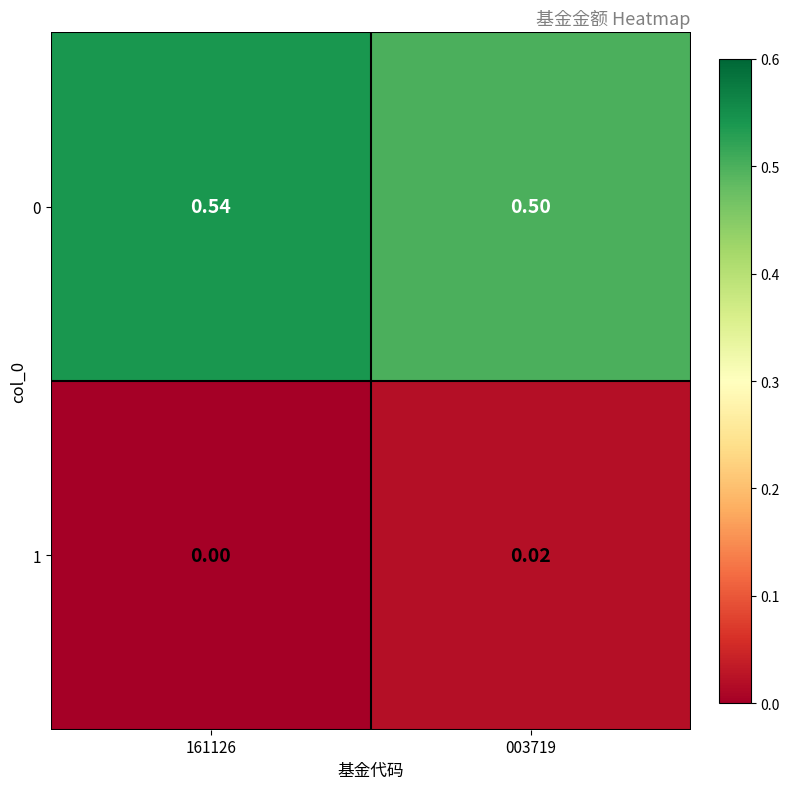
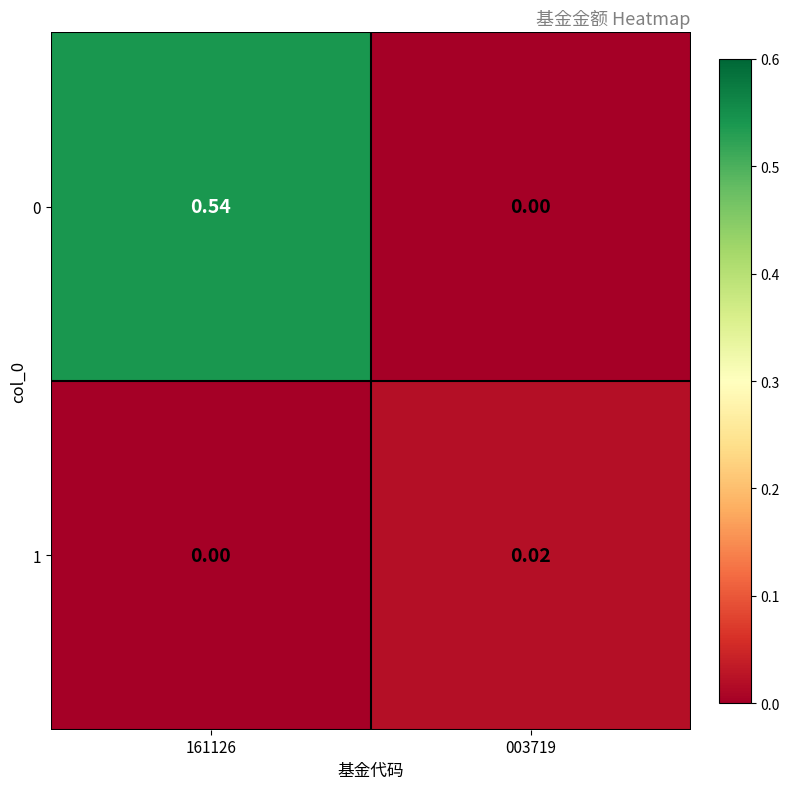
0, 003719: 0.50 -> 0.00
